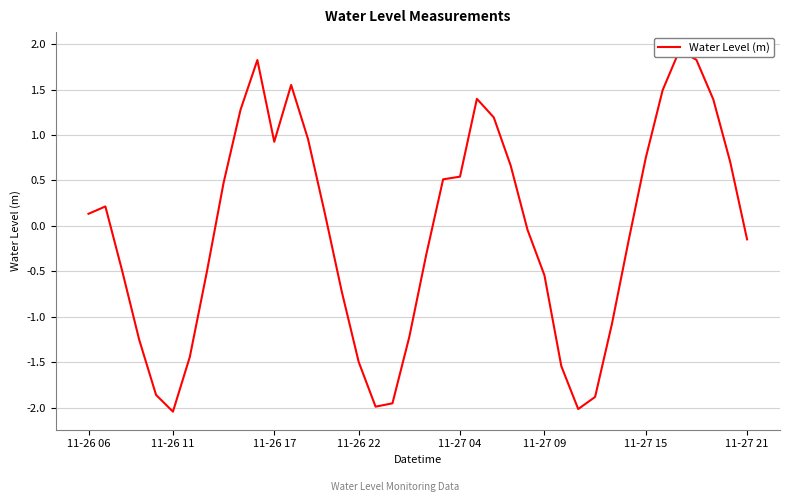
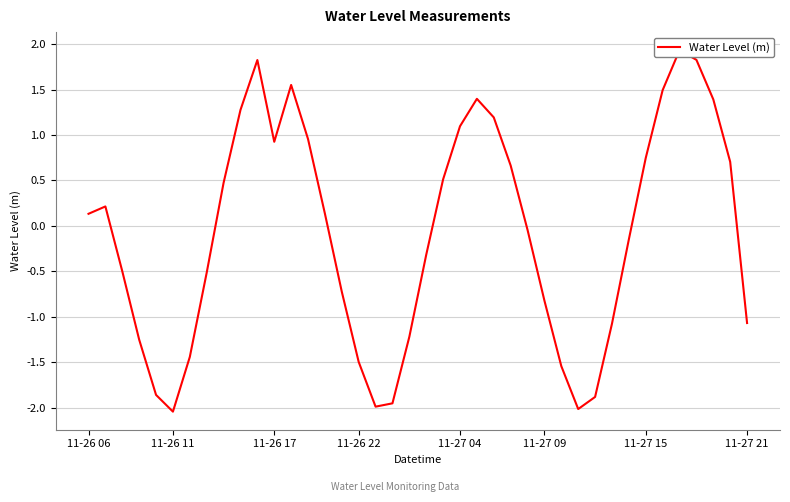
11-27 04: 0.5 -> 1.1
11-27 09: -0.5 -> -0.8
11-27 21: -0.1 -> -1.1
